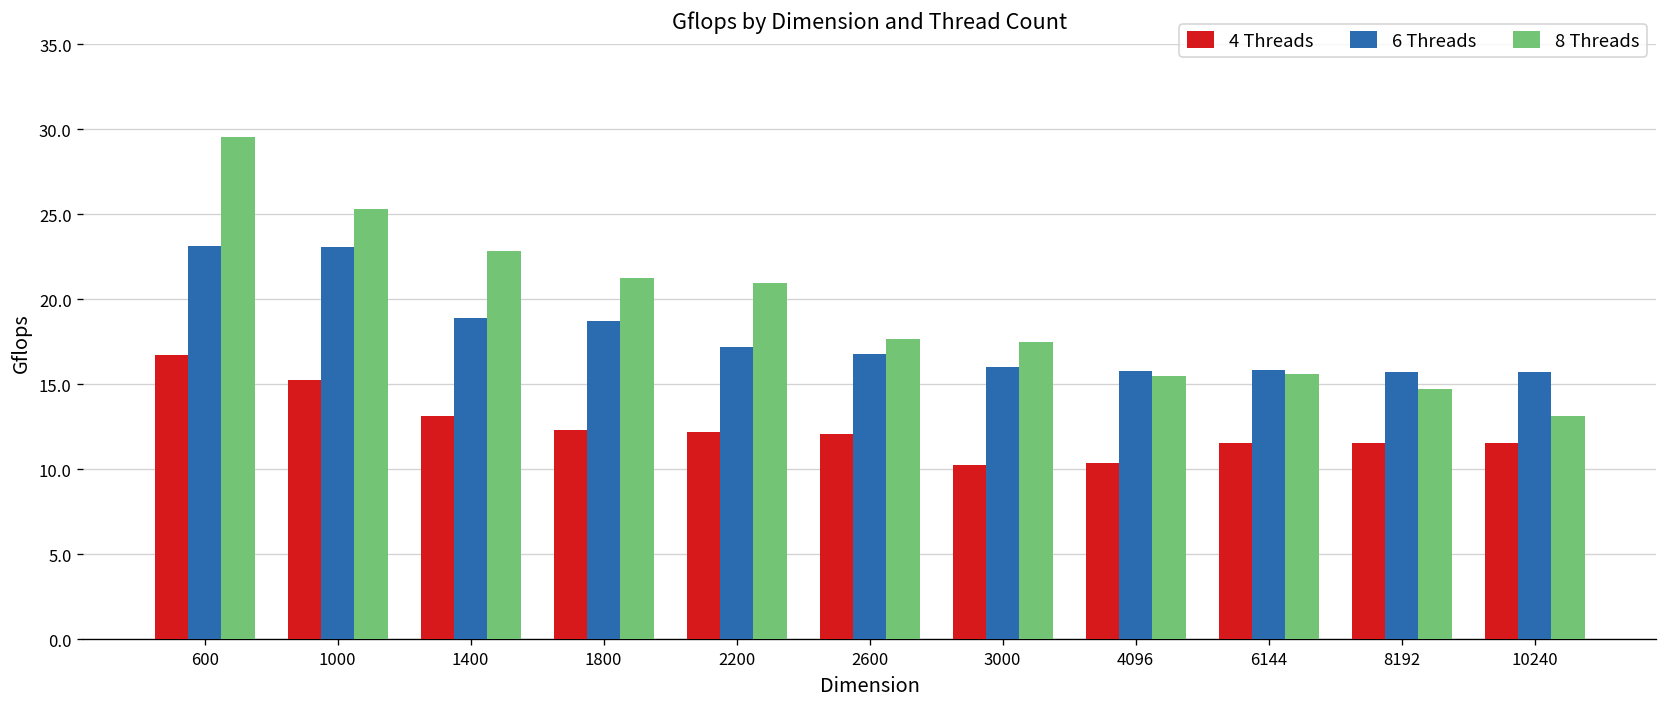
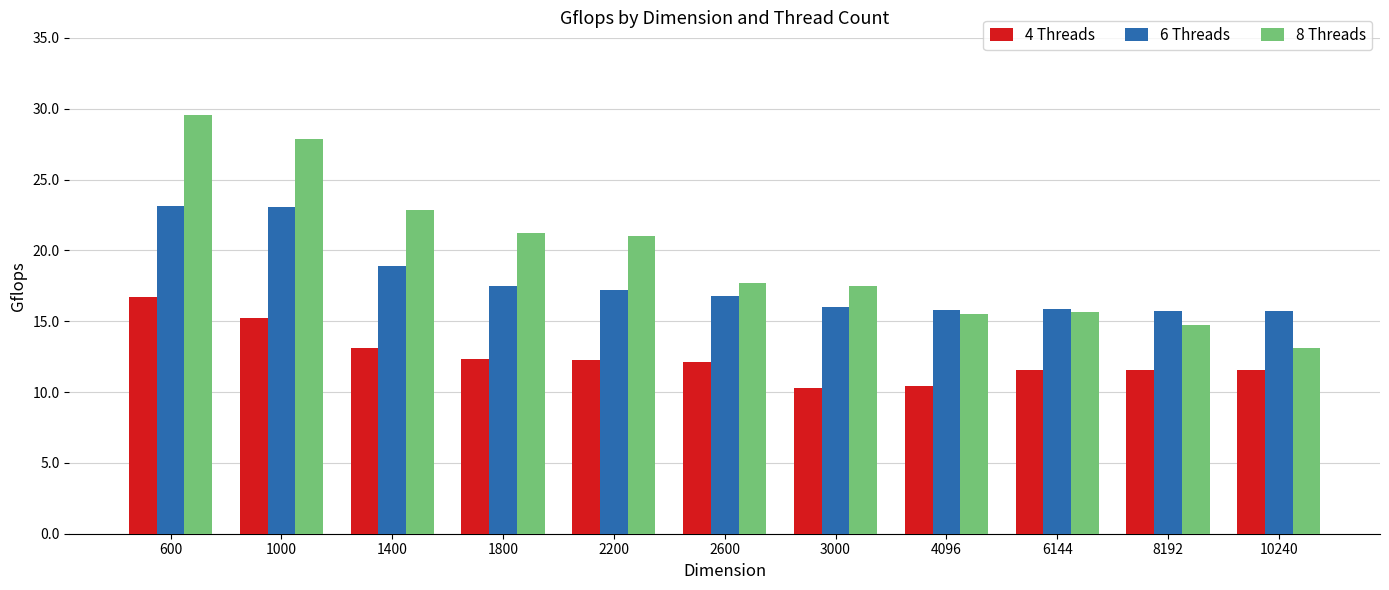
8 Threads, 1000: 25.3 -> 27.8
6 Threads, 1800: 18.7 -> 17.5
